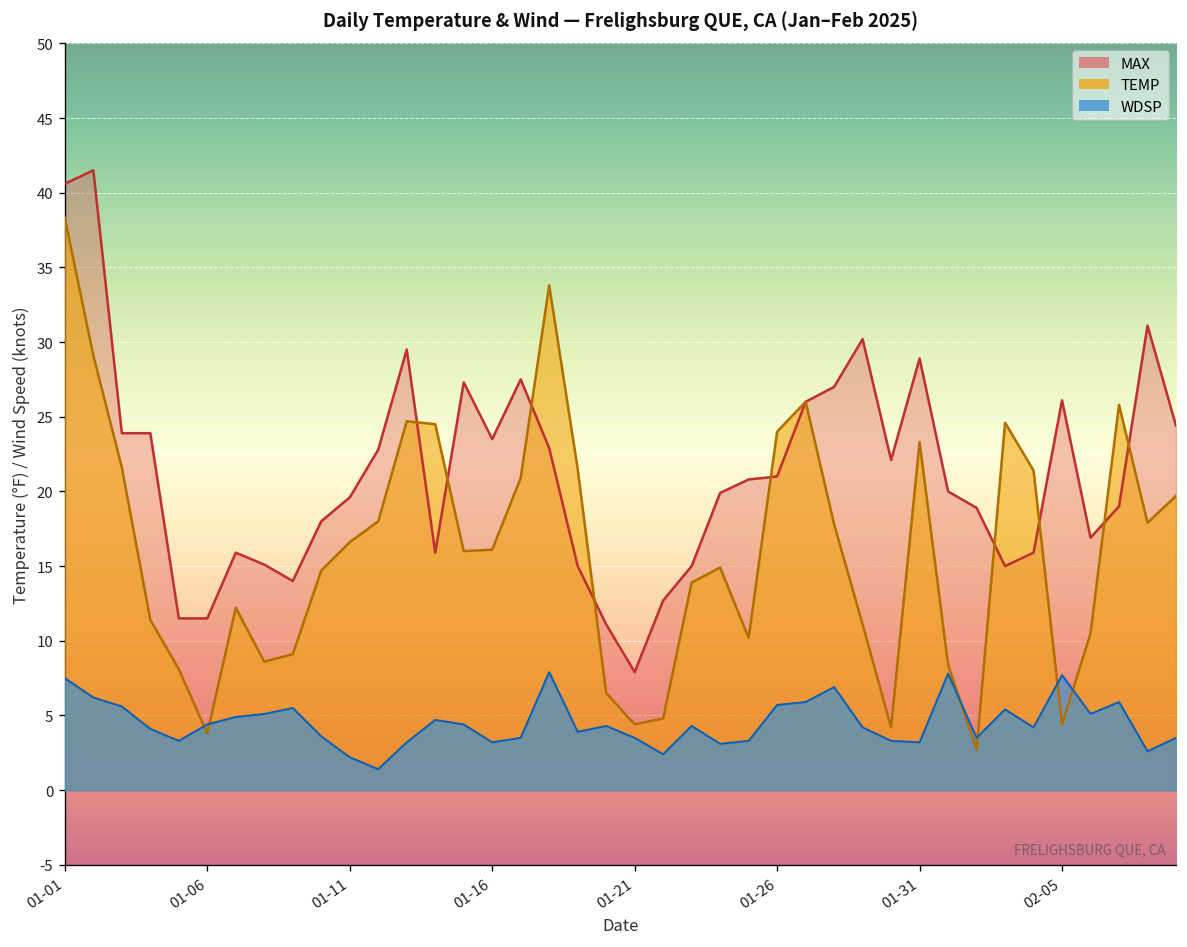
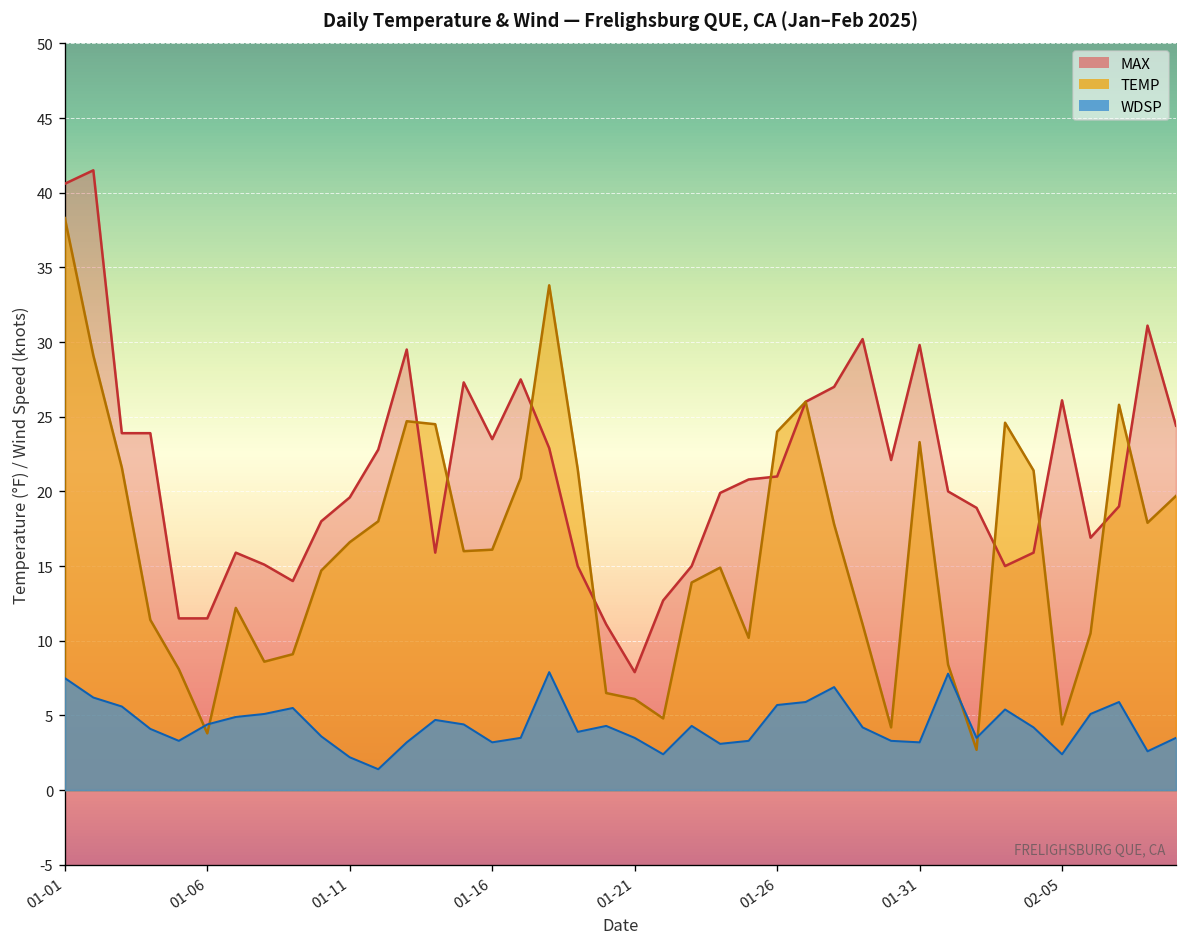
TEMP, 01-21: 4.4 -> 6.1
MAX, 01-31: 28.9 -> 29.8
WDSP, 02-05: 7.7 -> 2.4
